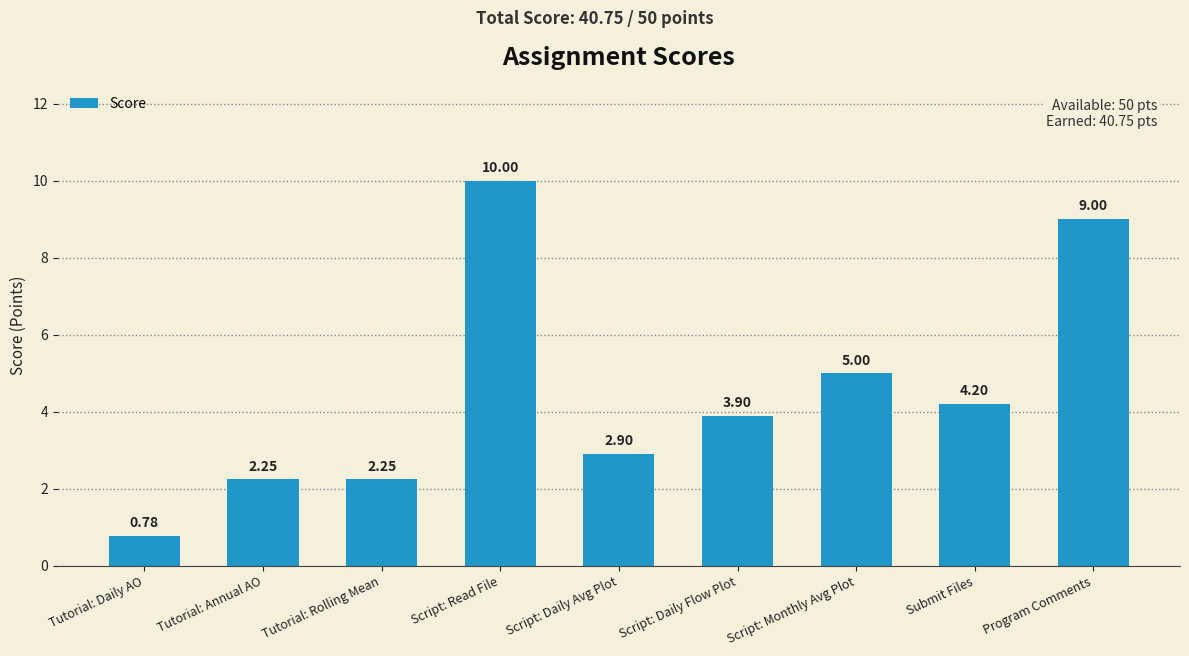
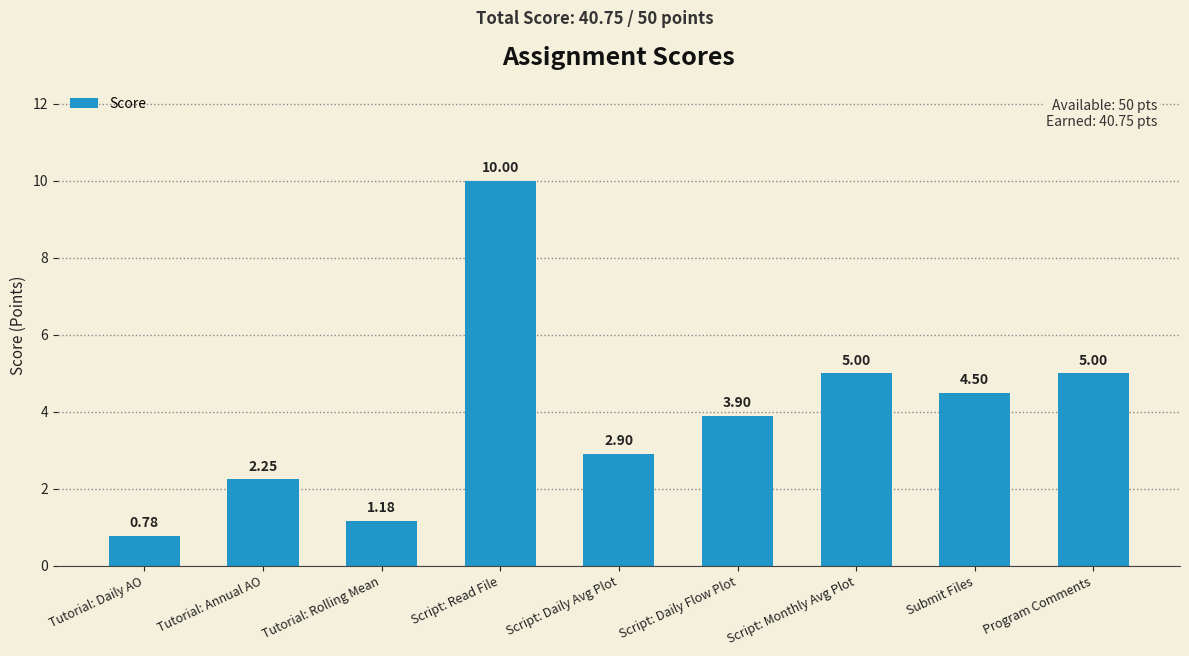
Tutorial: Rolling Mean: 2.25 -> 1.18
Submit Files: 4.20 -> 4.50
Program Comments: 9.00 -> 5.00
